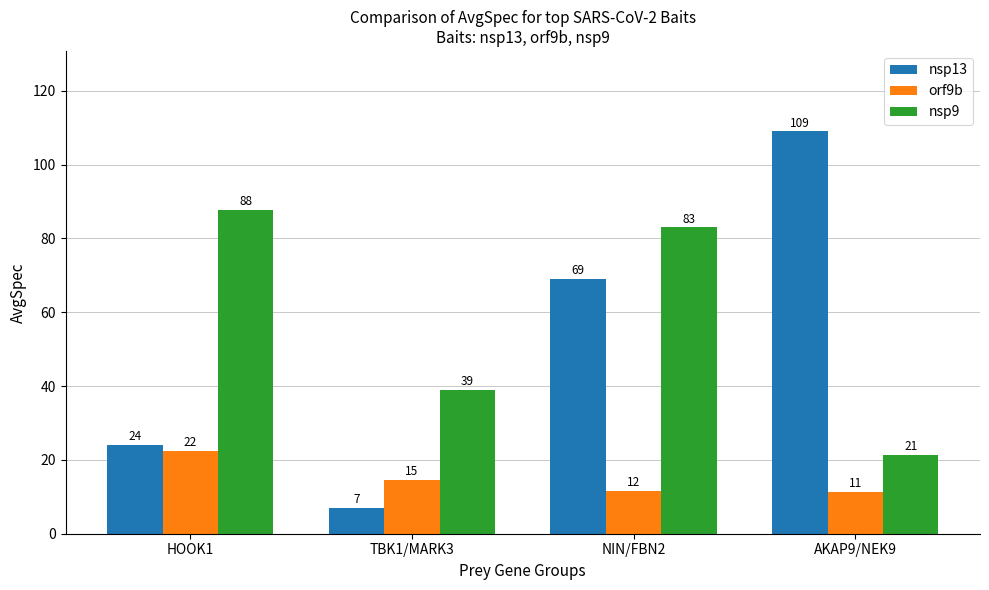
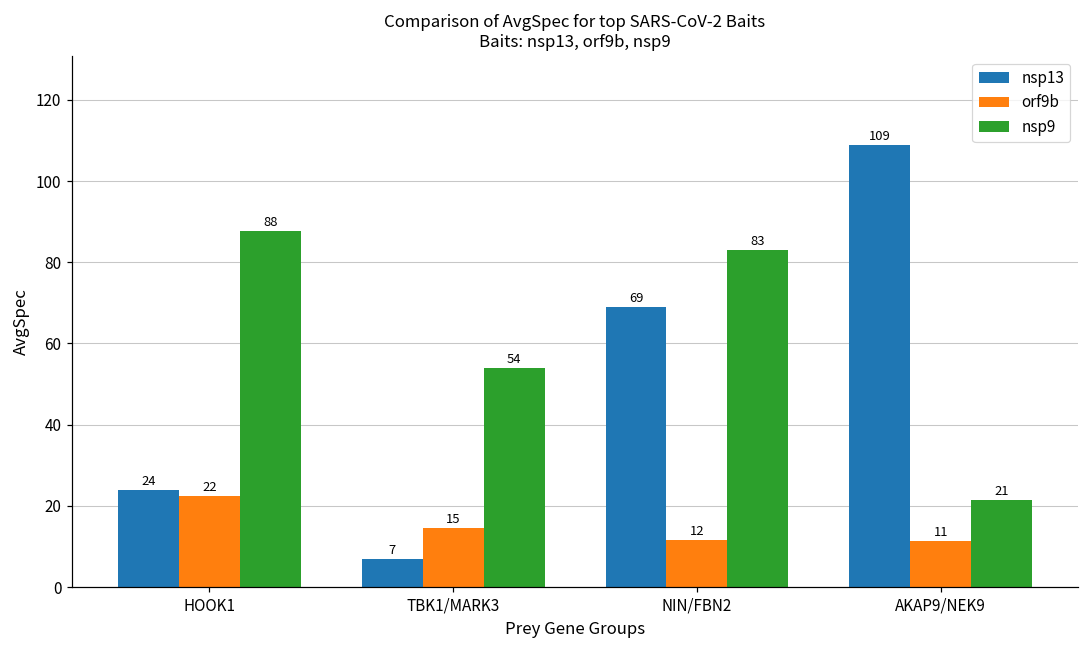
nsp9, TBK1/MARK3: 39 -> 54
